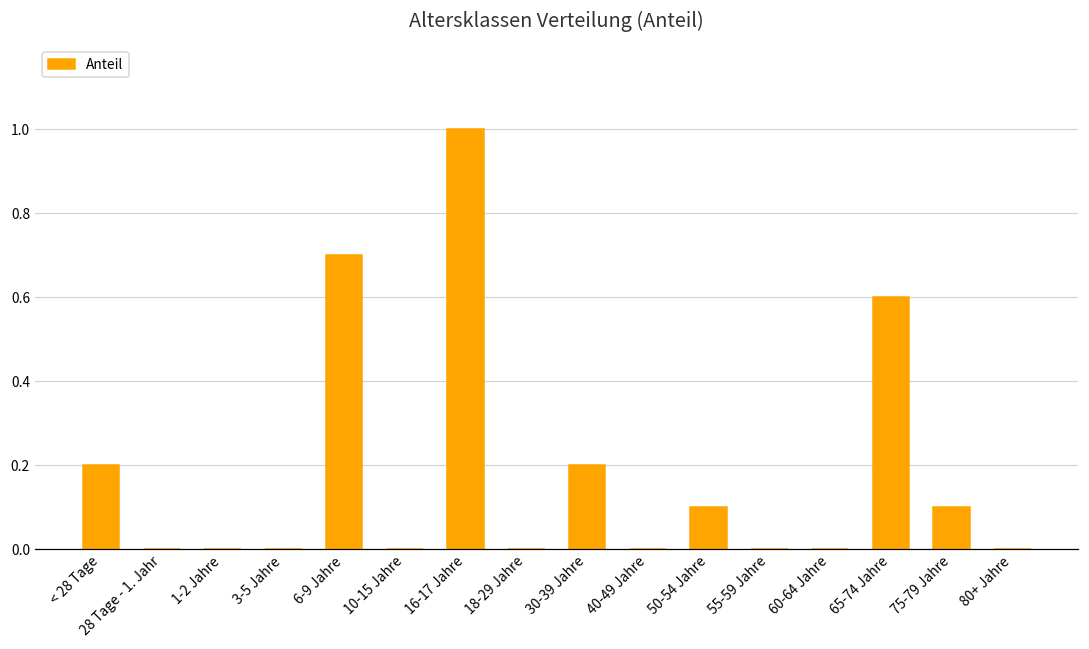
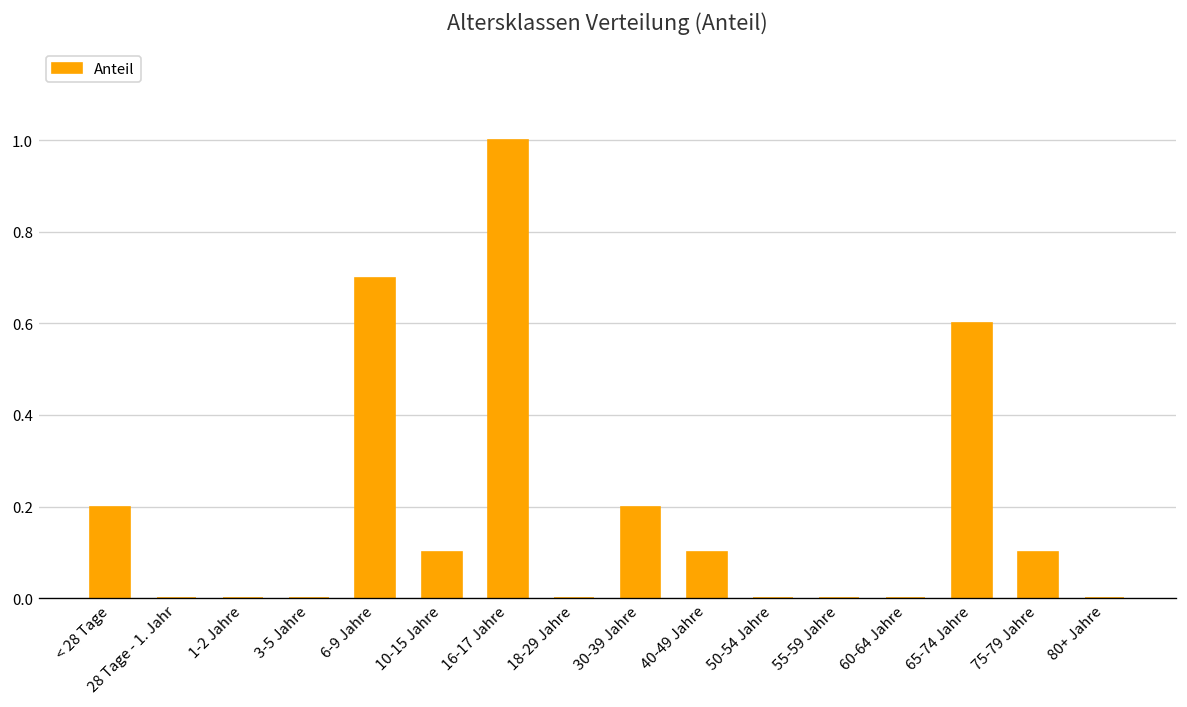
10-15 Jahre: 0.0 -> 0.1
40-49 Jahre: 0.0 -> 0.1
50-54 Jahre: 0.1 -> 0.0
